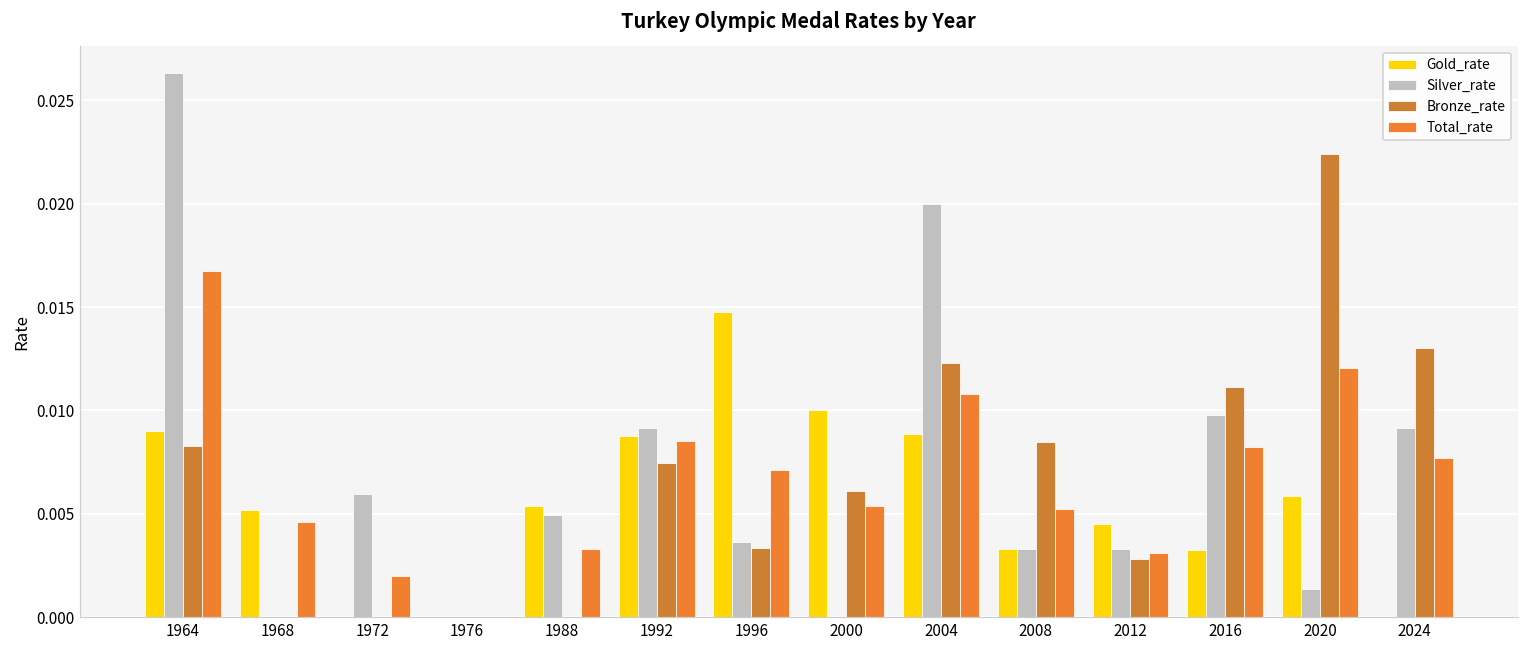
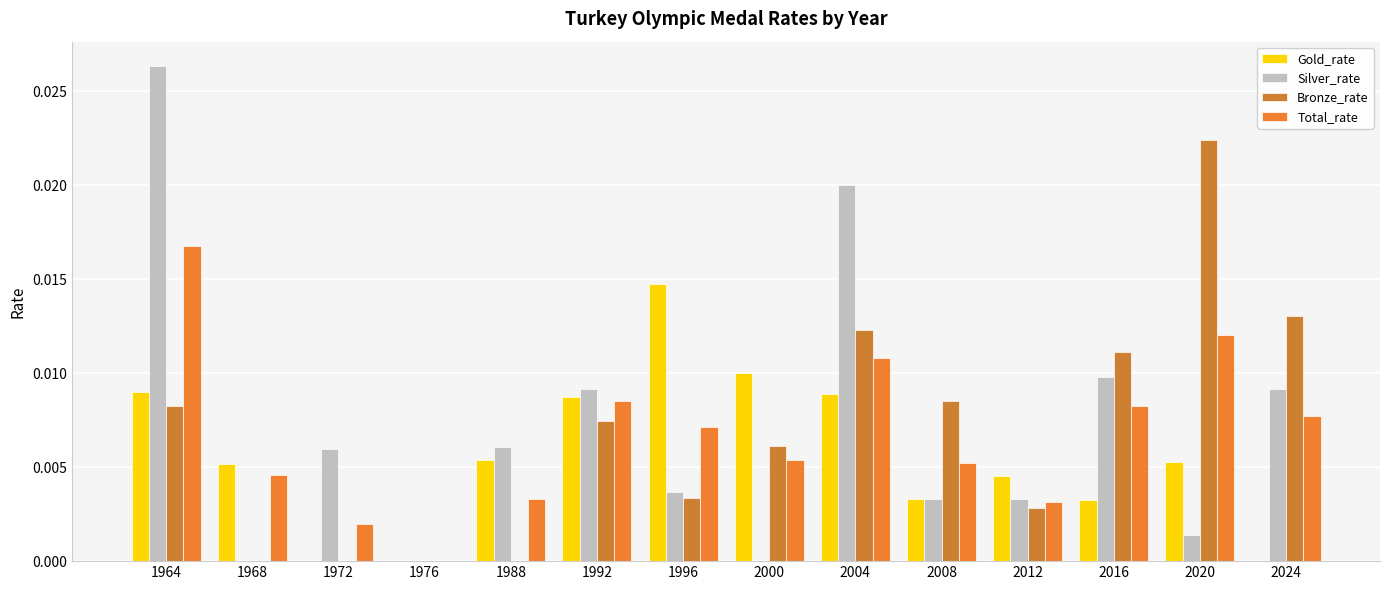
Silver_rate, 1988: 0.0049 -> 0.0061
Gold_rate, 2020: 0.0059 -> 0.0053
